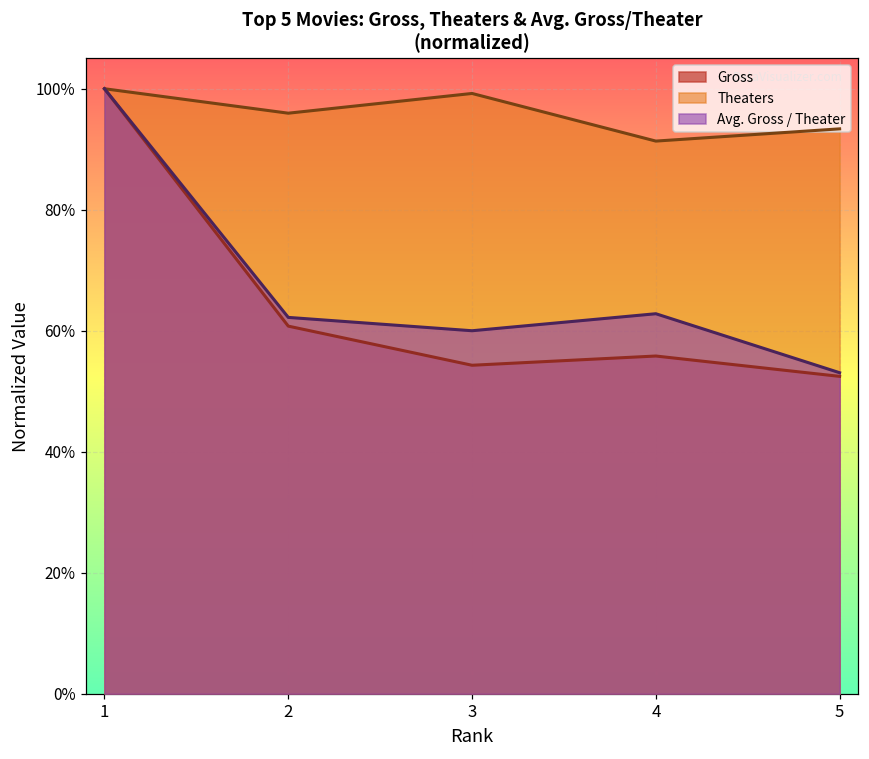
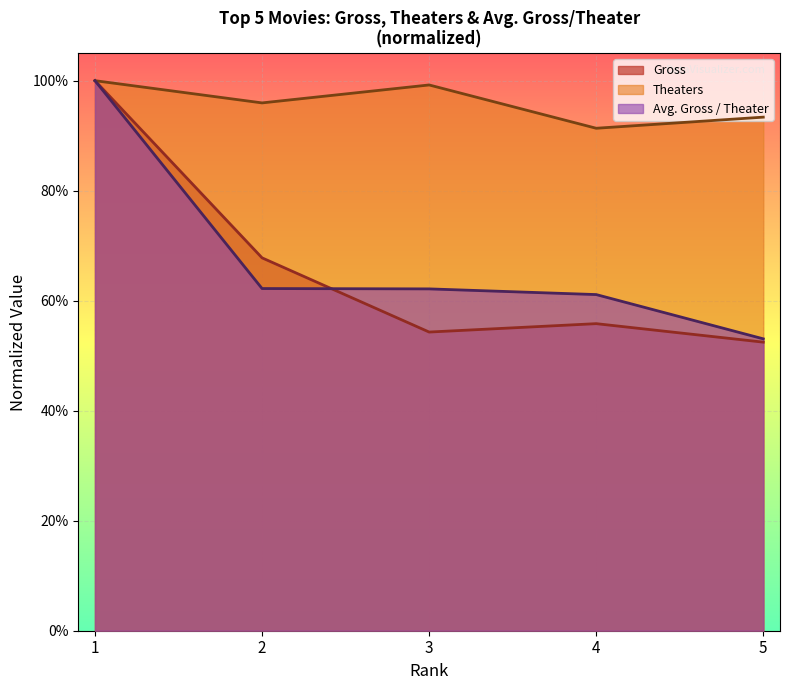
Gross, 2: 61% -> 68%
Avg. Gross / Theater, 3: 60% -> 62%
Avg. Gross / Theater, 4: 63% -> 61%
